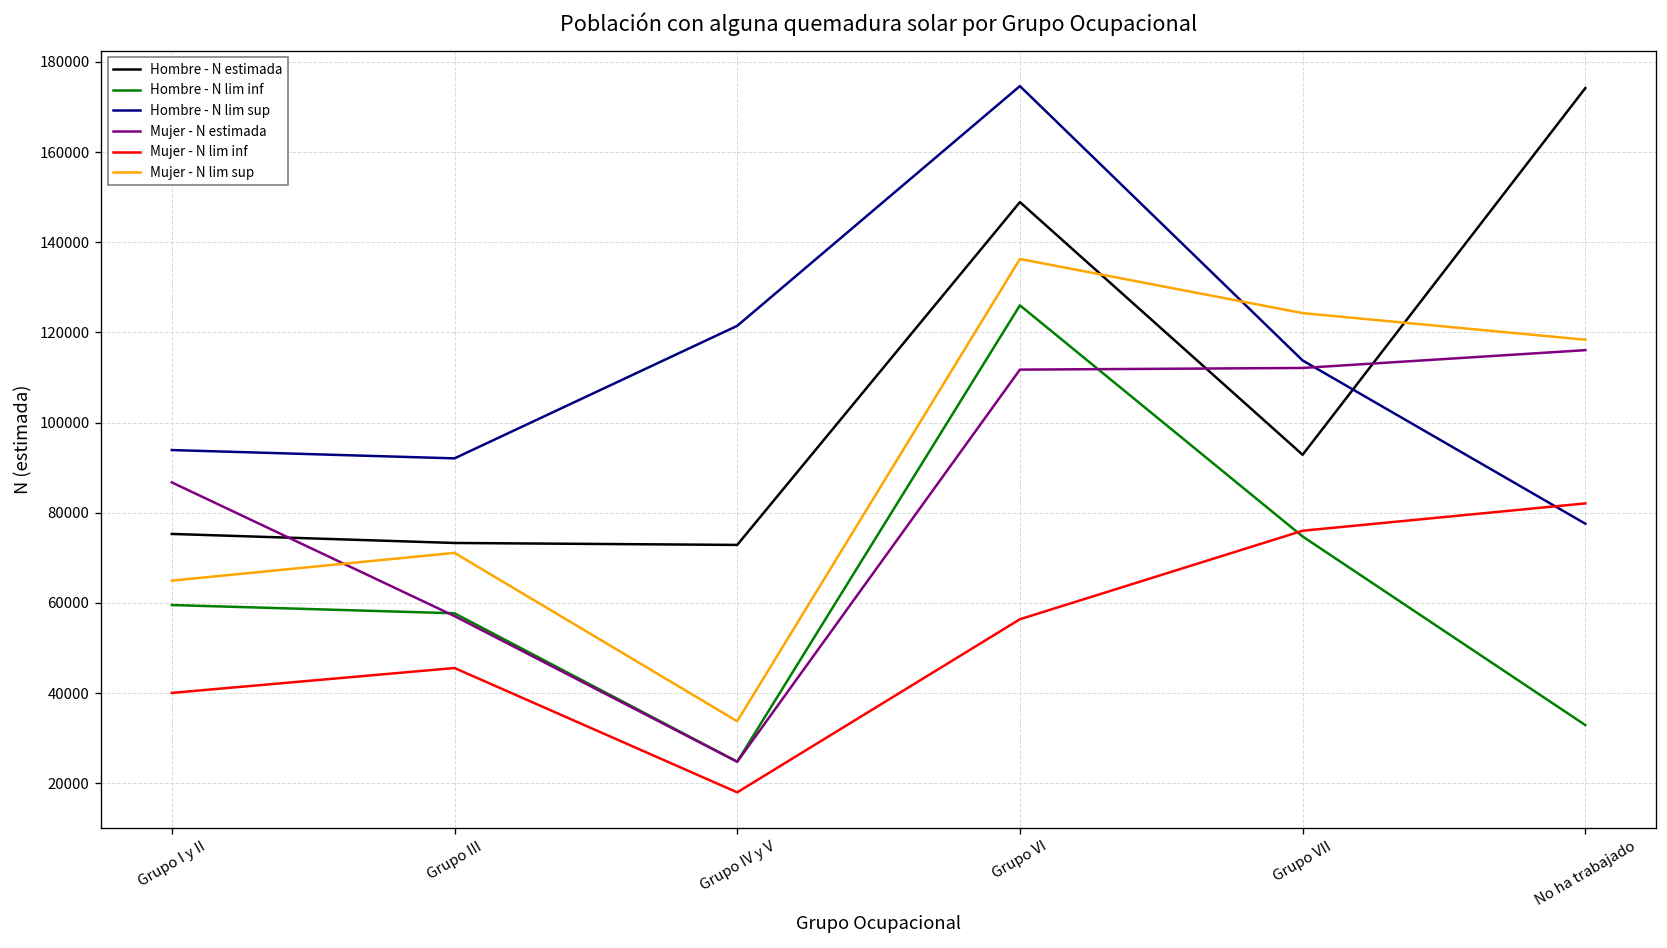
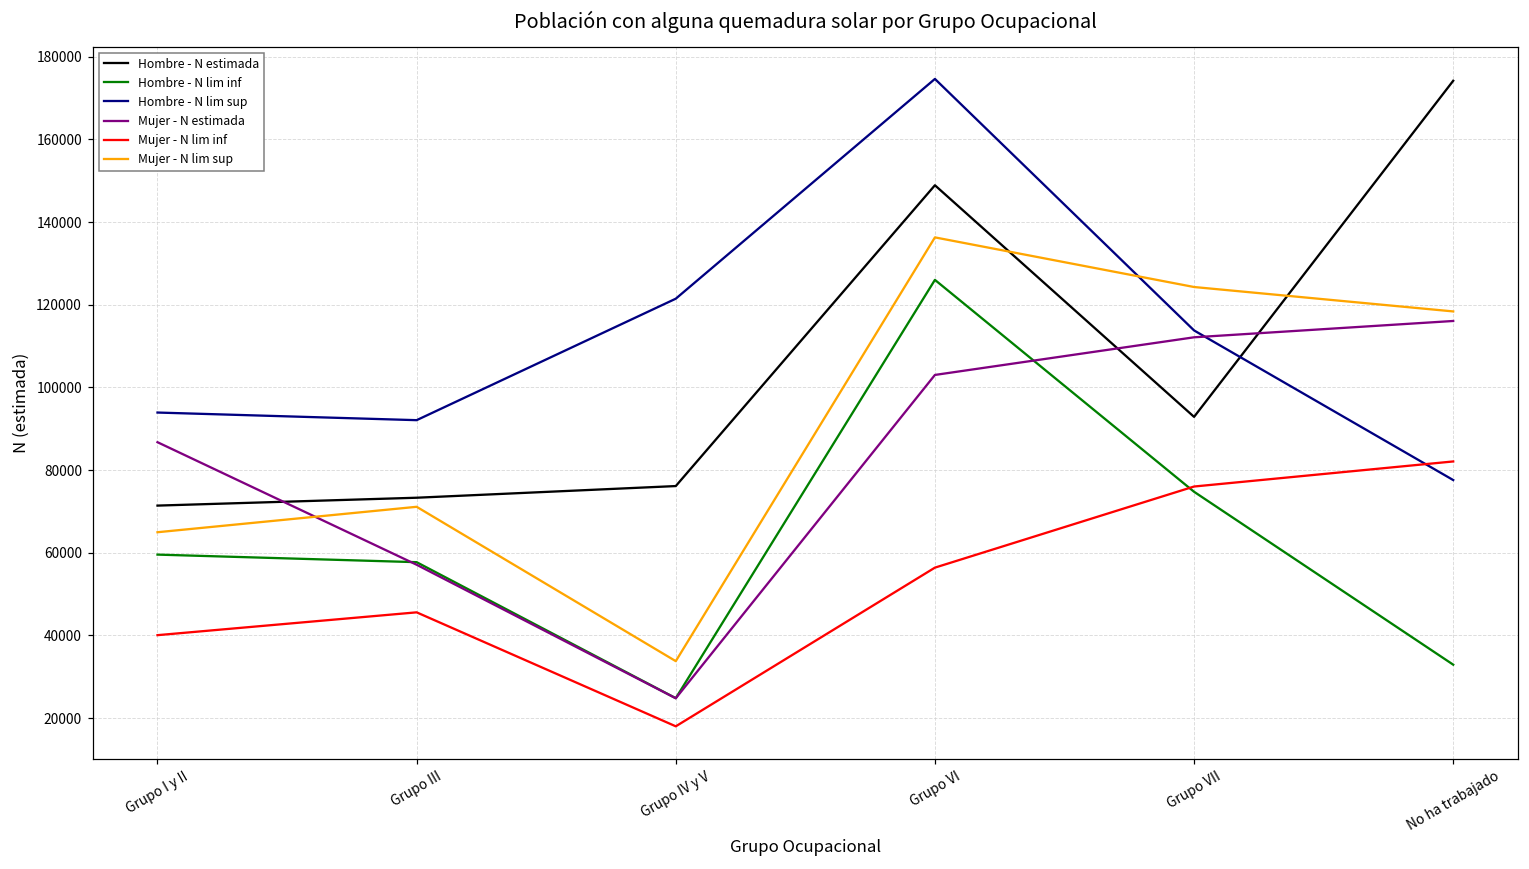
Hombre - N estimada, Grupo I y II: 75000 -> 71000
Hombre - N estimada, Grupo IV y V: 73000 -> 76000
Mujer - N estimada, Grupo VI: 112000 -> 103000
